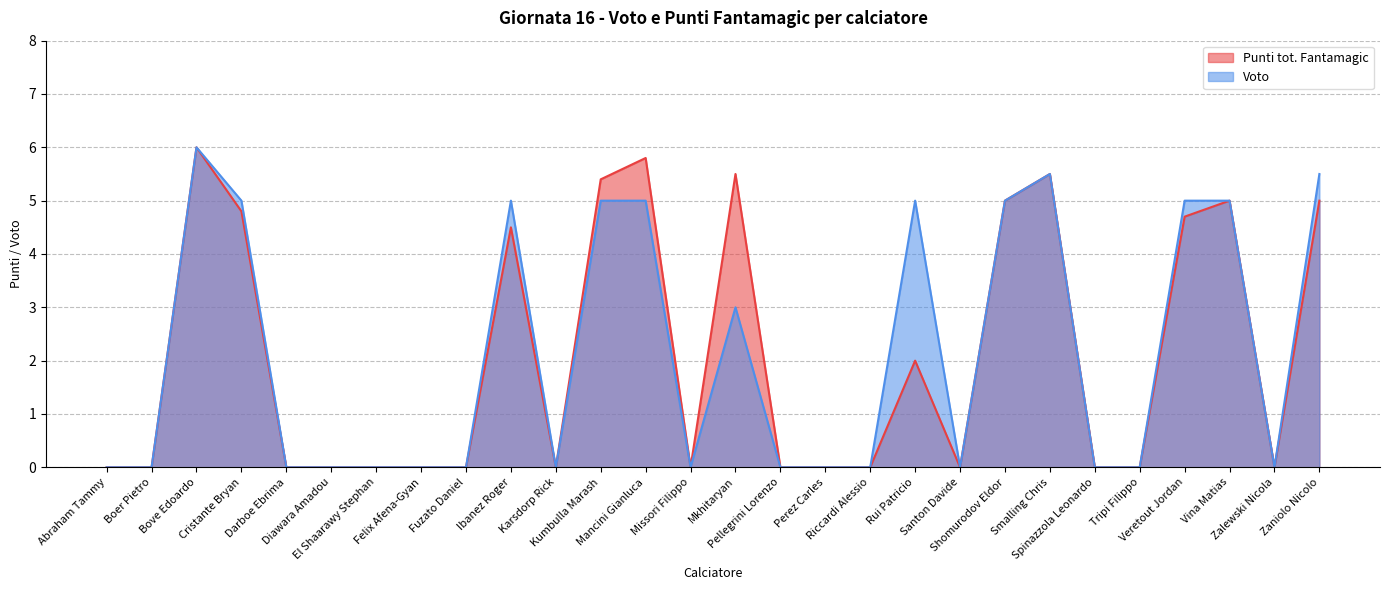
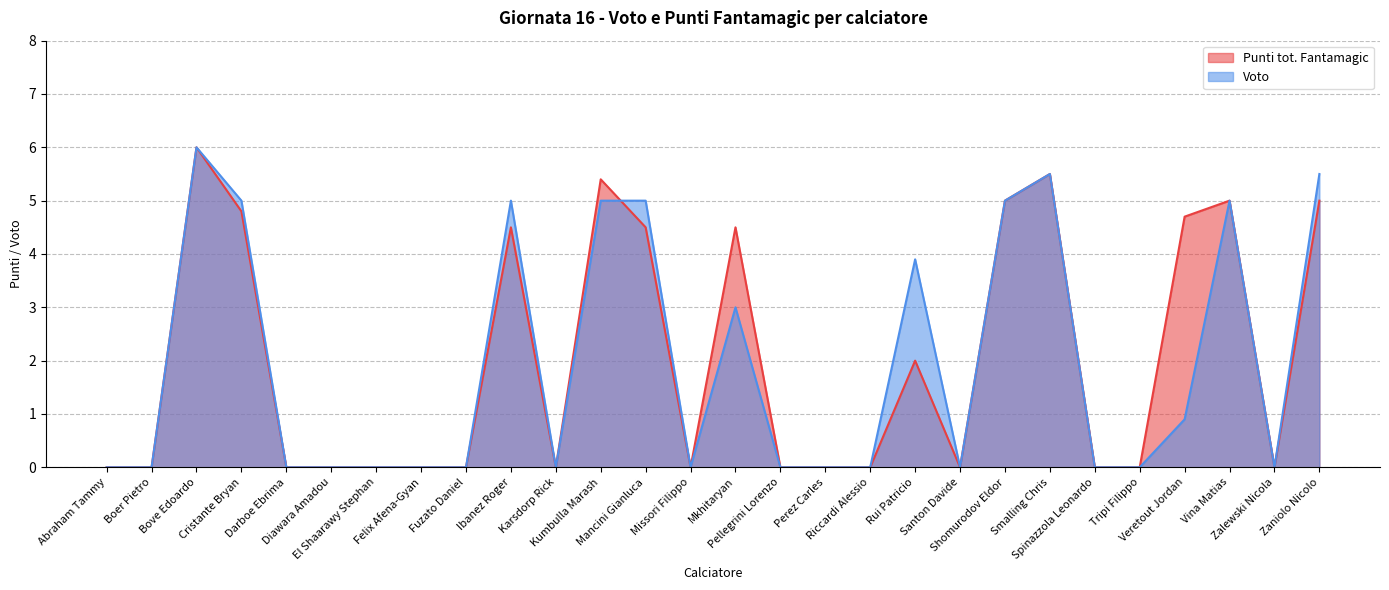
Punti tot. Fantamagic, Mancini Gianluca: 5.8 -> 4.5
Punti tot. Fantamagic, Mkhitaryan: 5.5 -> 4.5
Voto, Rui Patricio: 5.0 -> 3.9
Voto, Veretout Jordan: 5.0 -> 0.9
